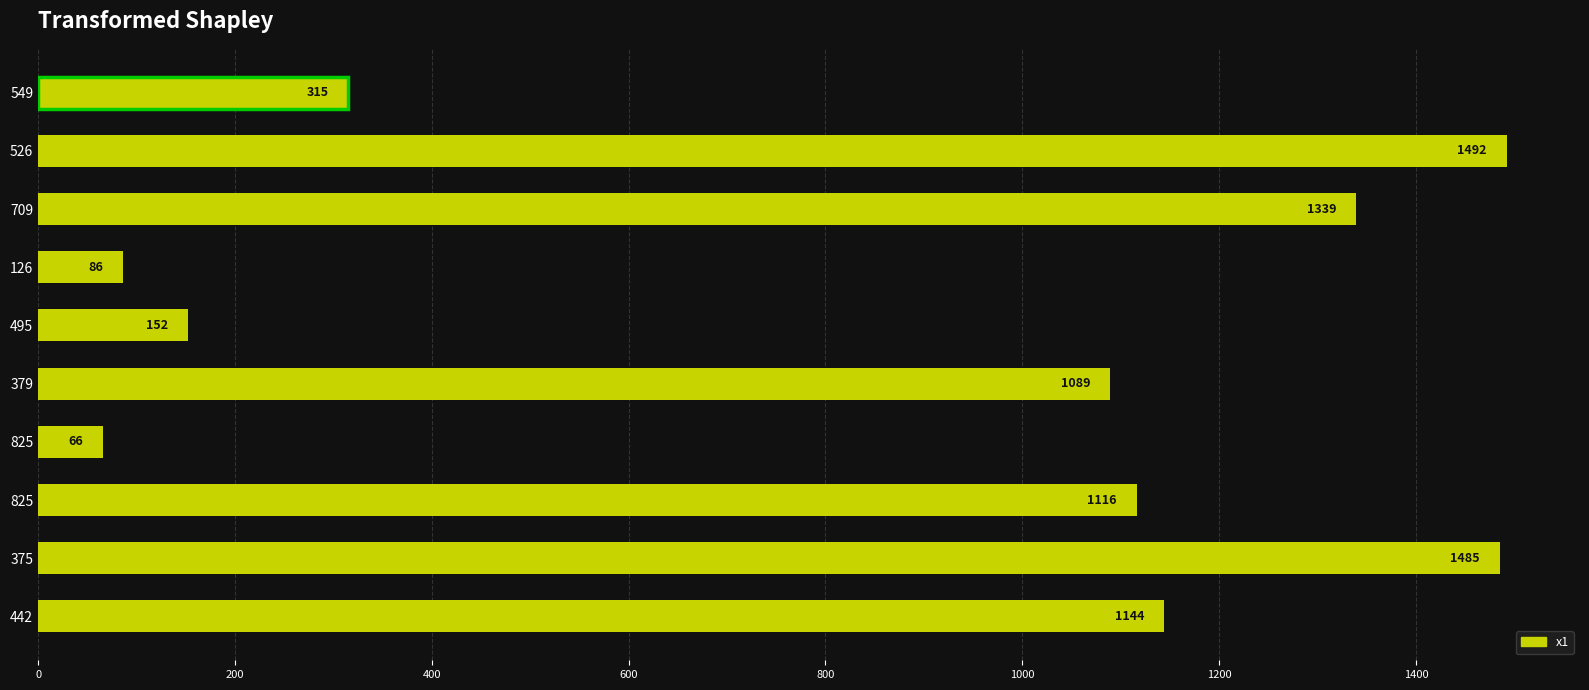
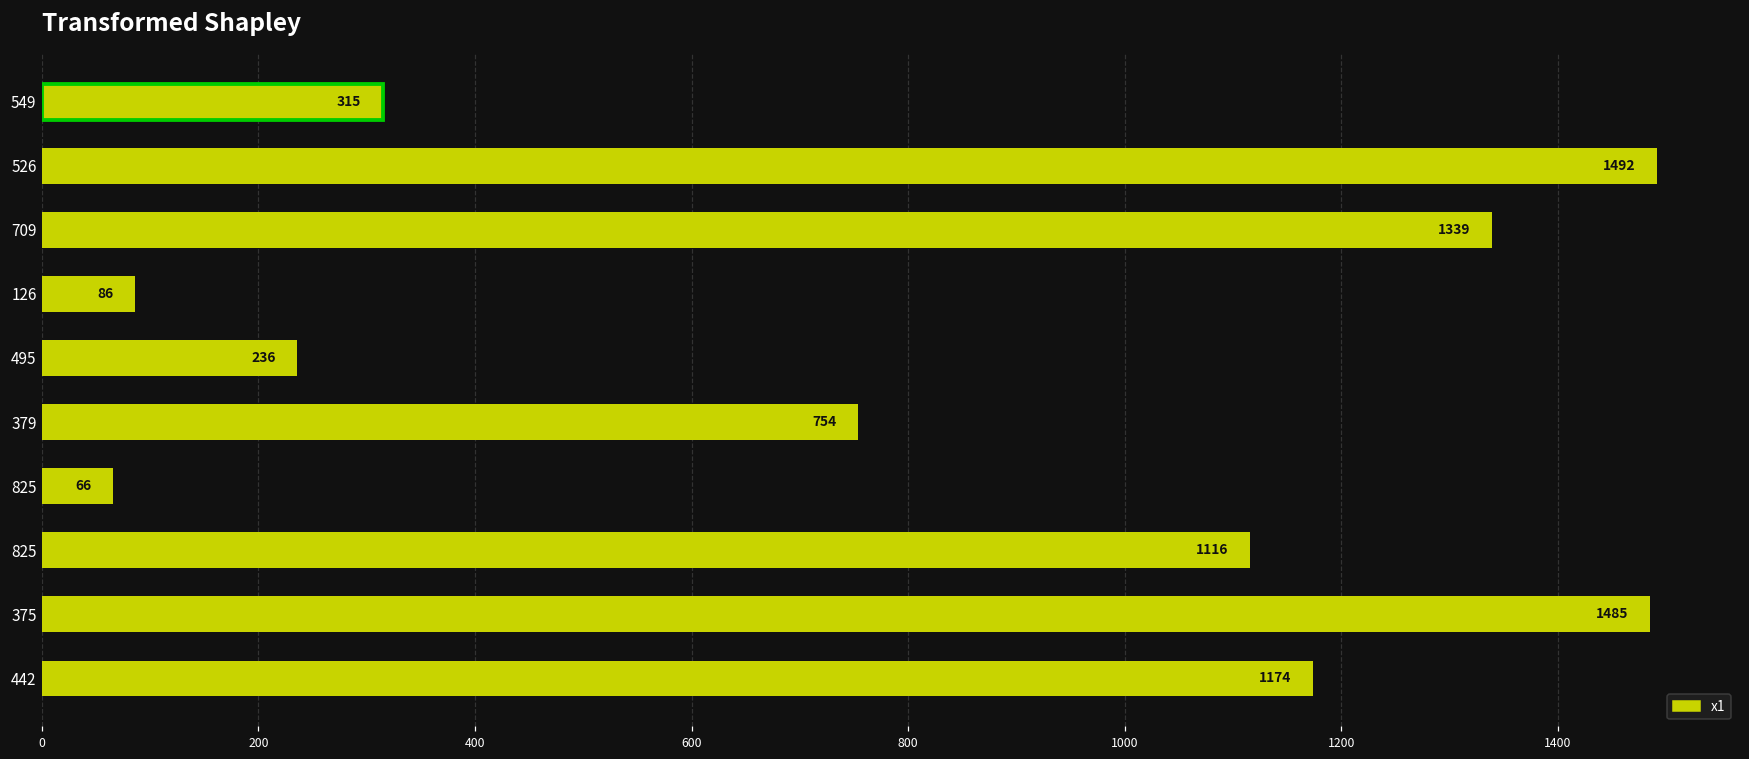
495: 152 -> 236
379: 1089 -> 754
442: 1144 -> 1174
